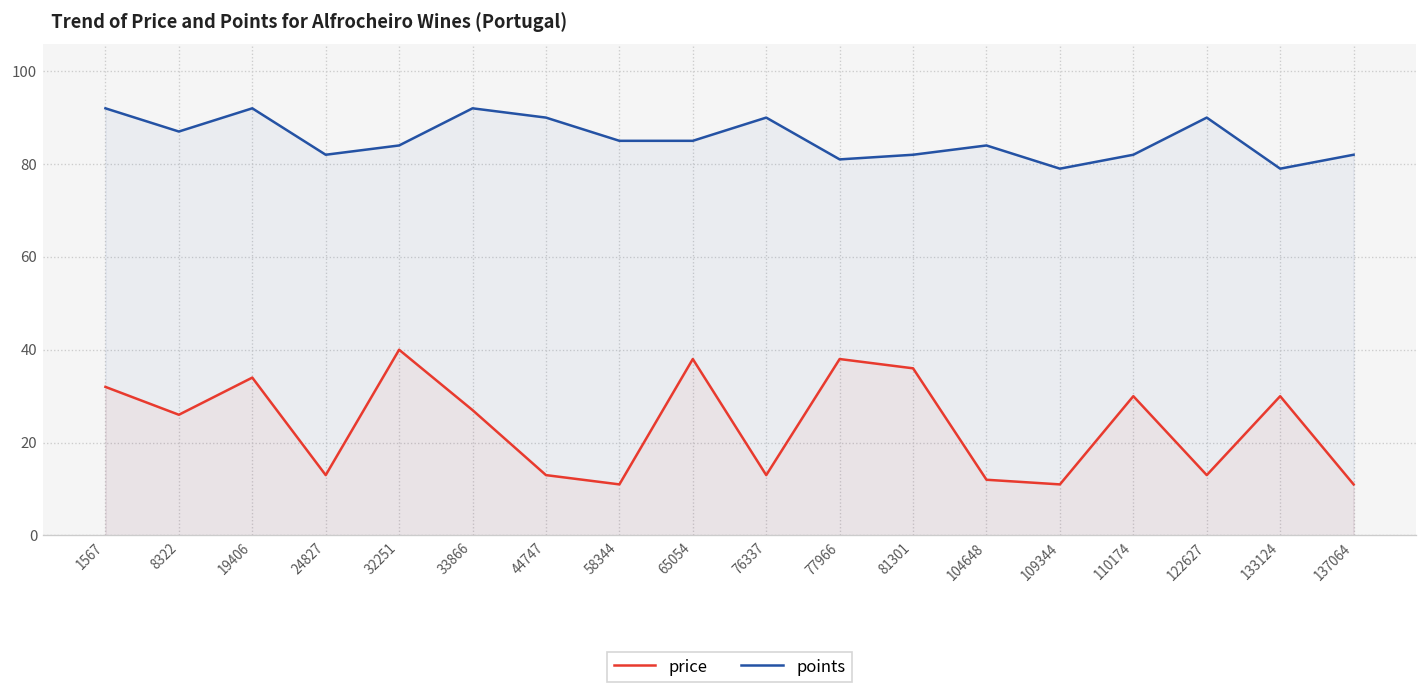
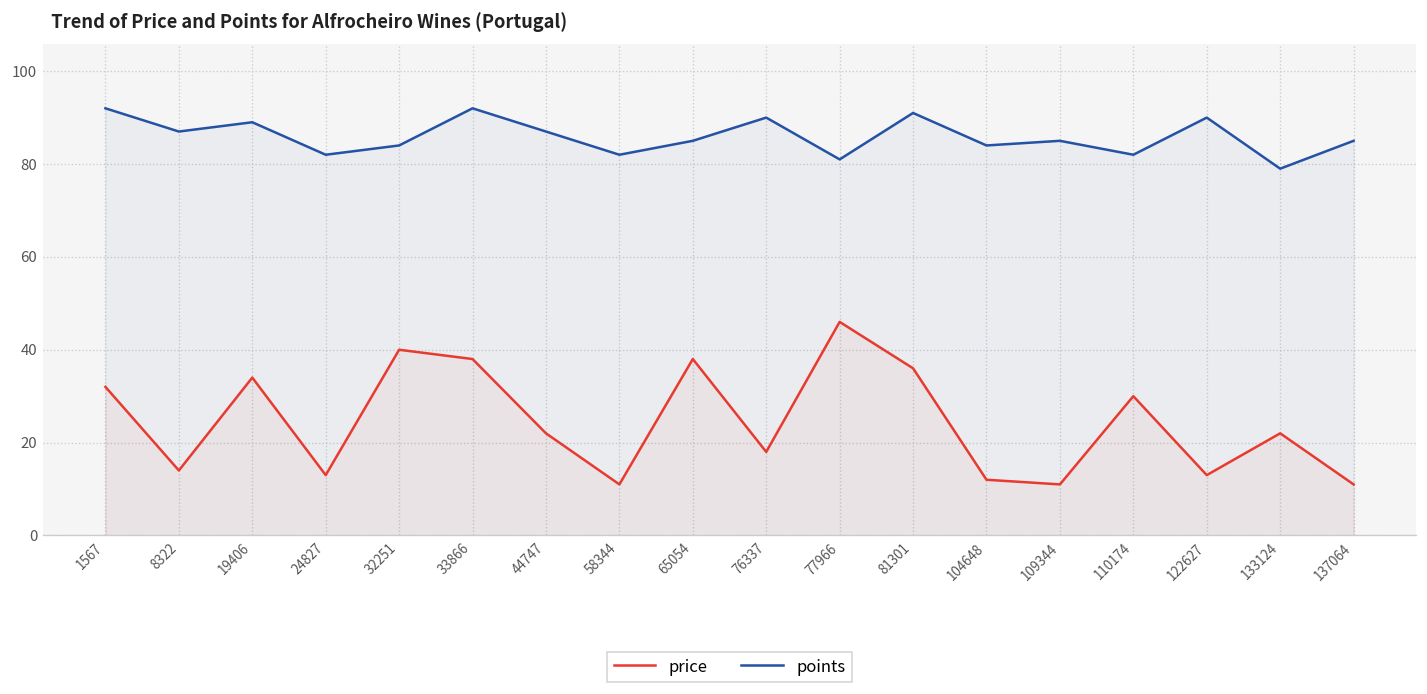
price, 8322: 26 -> 14
points, 19406: 92 -> 89
price, 33866: 27 -> 38
price, 44747: 13 -> 22
points, 44747: 90 -> 87
points, 58344: 85 -> 82
price, 76337: 13 -> 18
price, 77966: 38 -> 46
points, 81301: 82 -> 91
points, 109344: 79 -> 85
price, 133124: 30 -> 22
points, 137064: 82 -> 85
